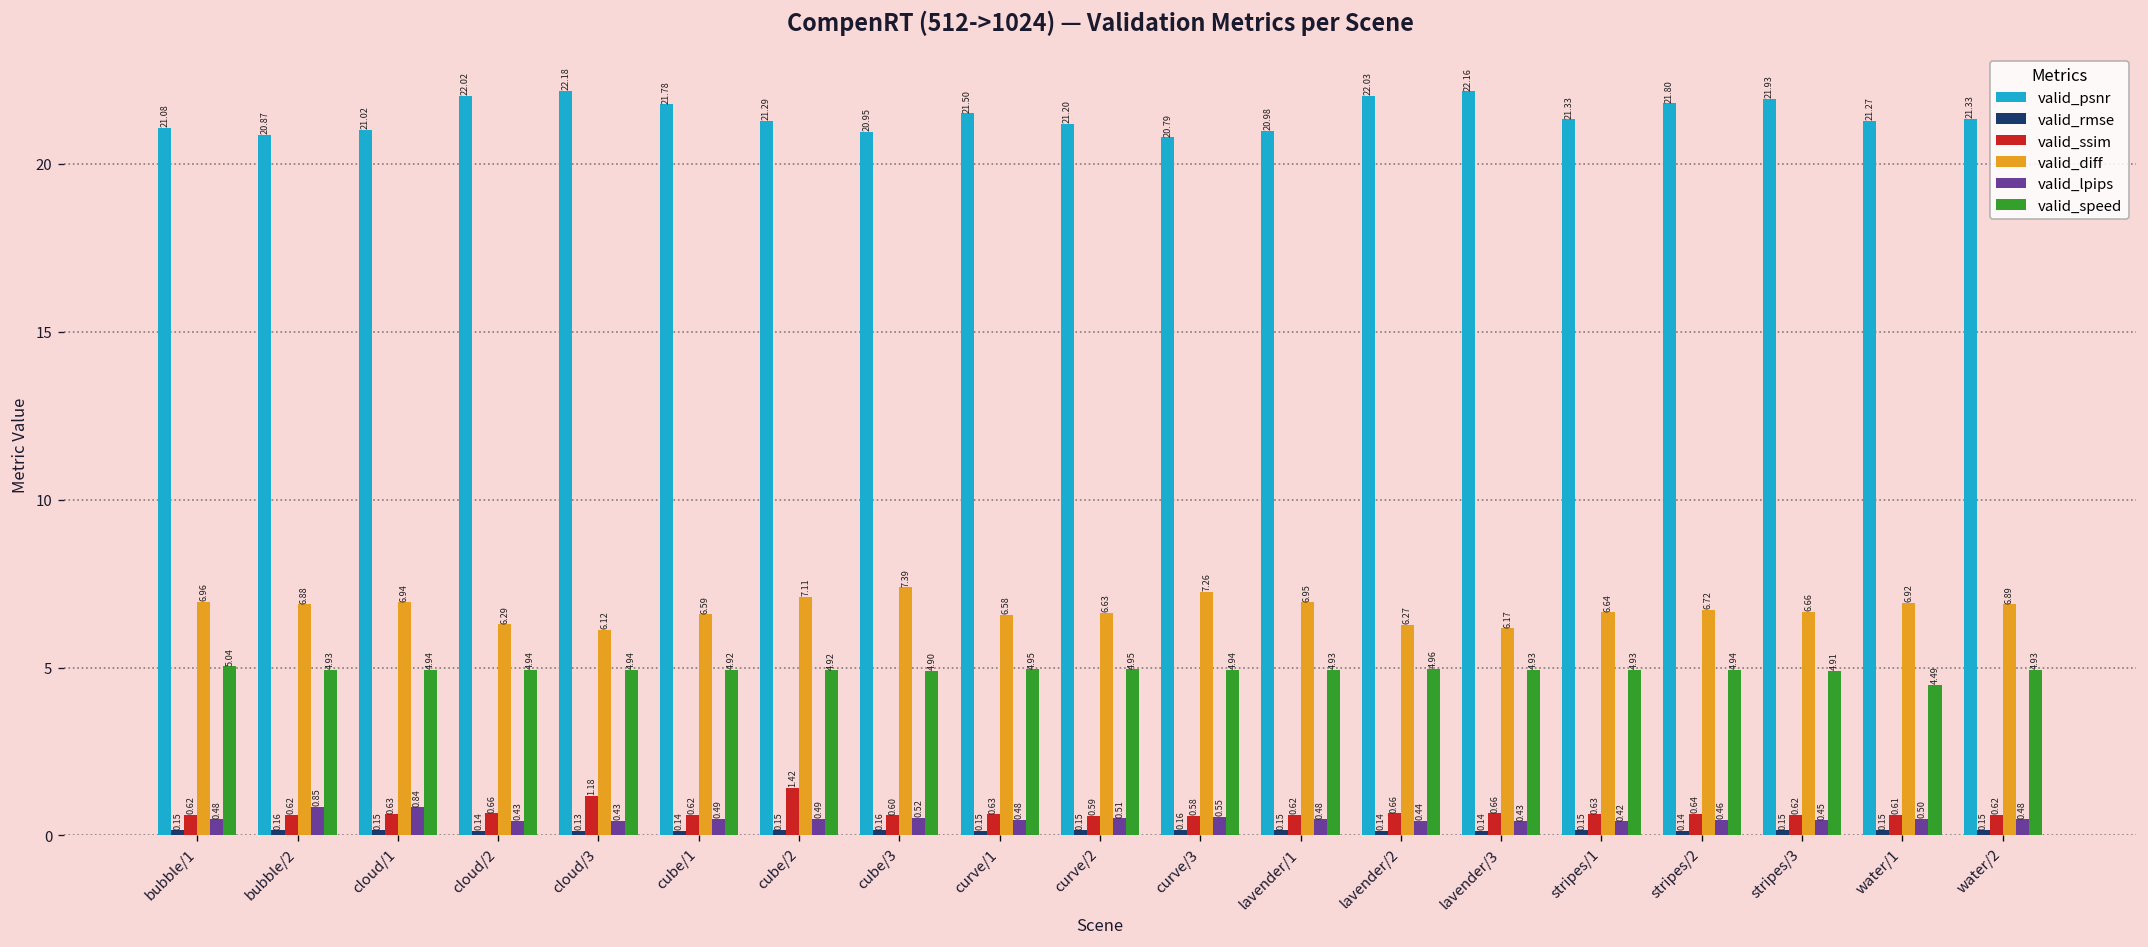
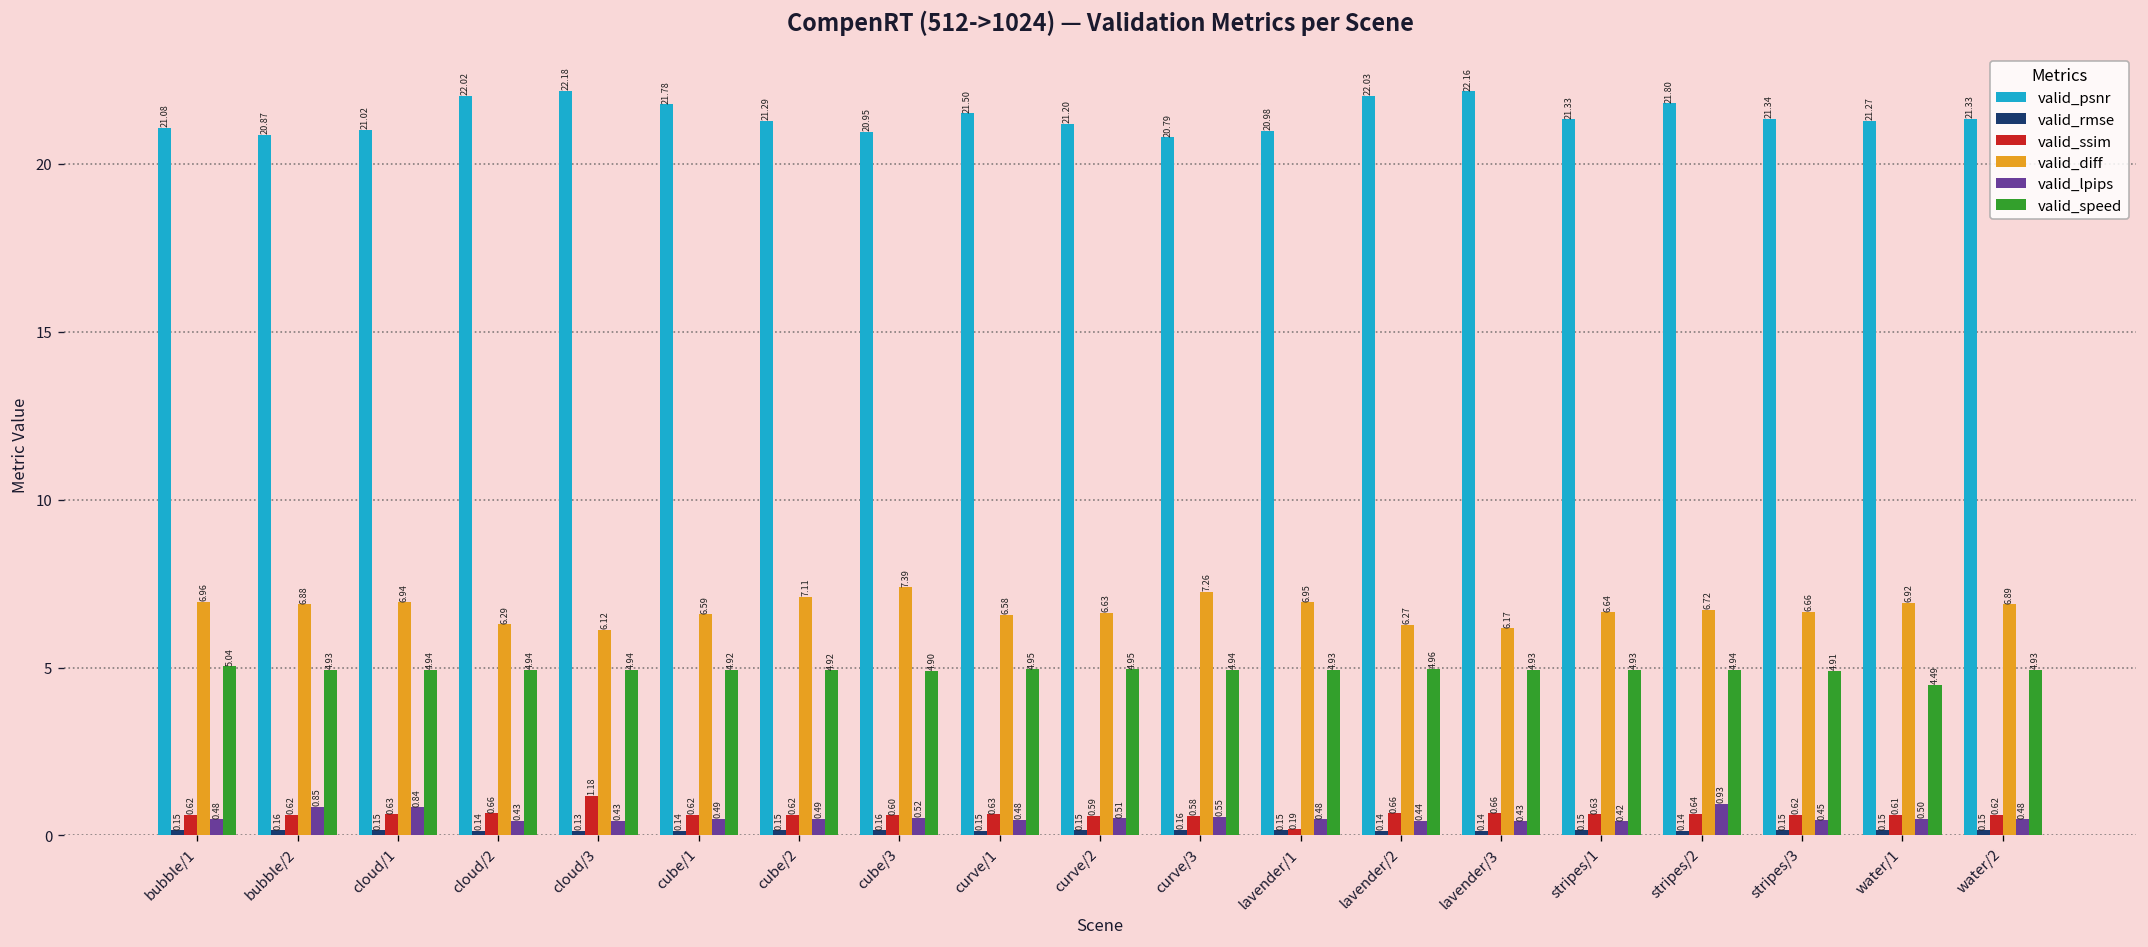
valid_ssim, cube/2: 1.42 -> 0.62
valid_ssim, lavender/1: 0.62 -> 0.19
valid_lpips, stripes/2: 0.46 -> 0.93
valid_psnr, stripes/3: 21.93 -> 21.34
